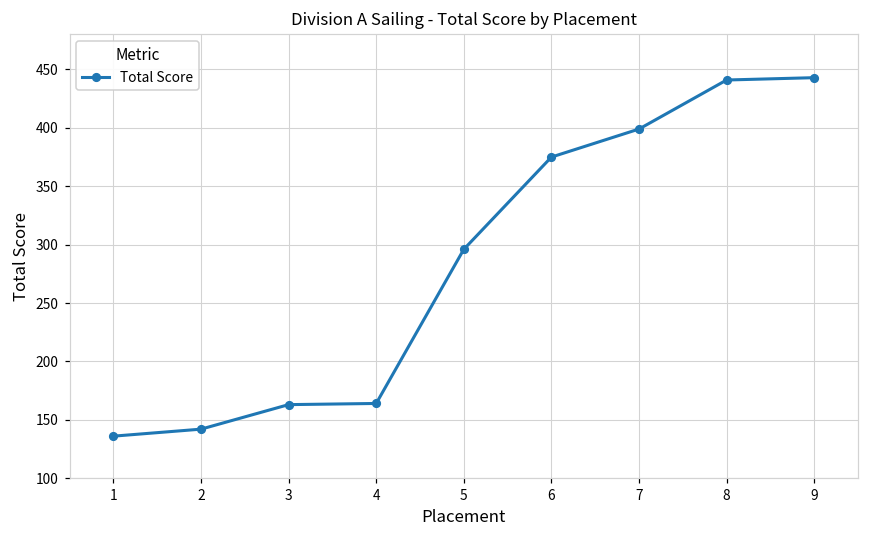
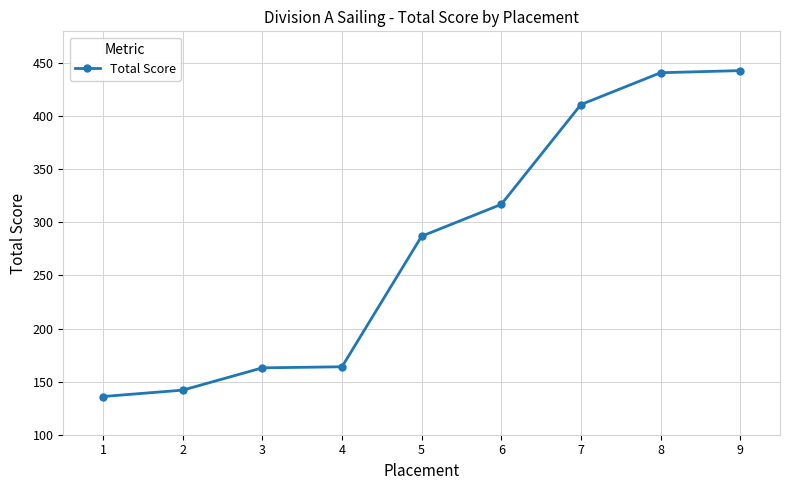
5: 296 -> 287
6: 375 -> 317
7: 399 -> 411
